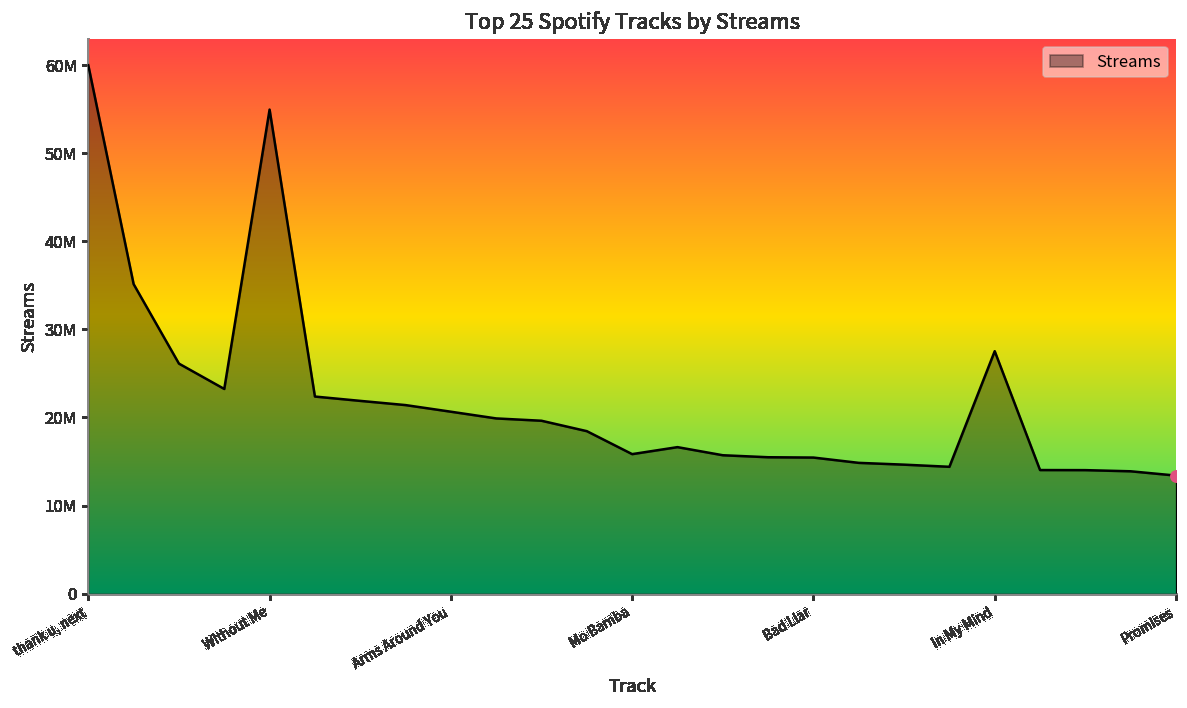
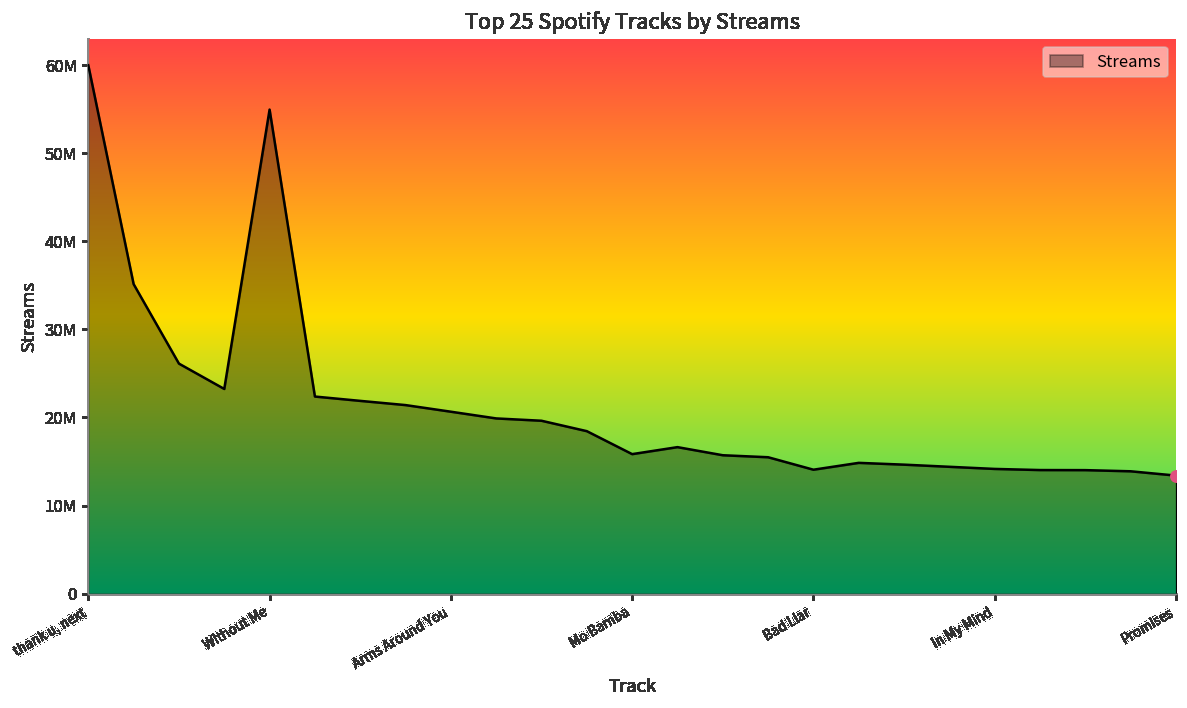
Streams, Bad Liar: 15000000 -> 14000000
Streams, In My Mind: 28000000 -> 14000000
